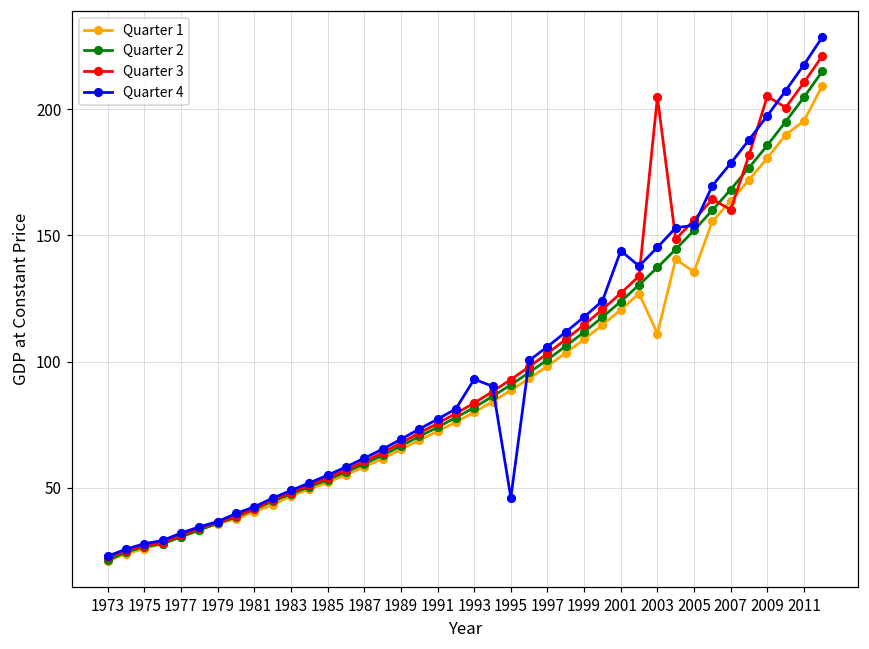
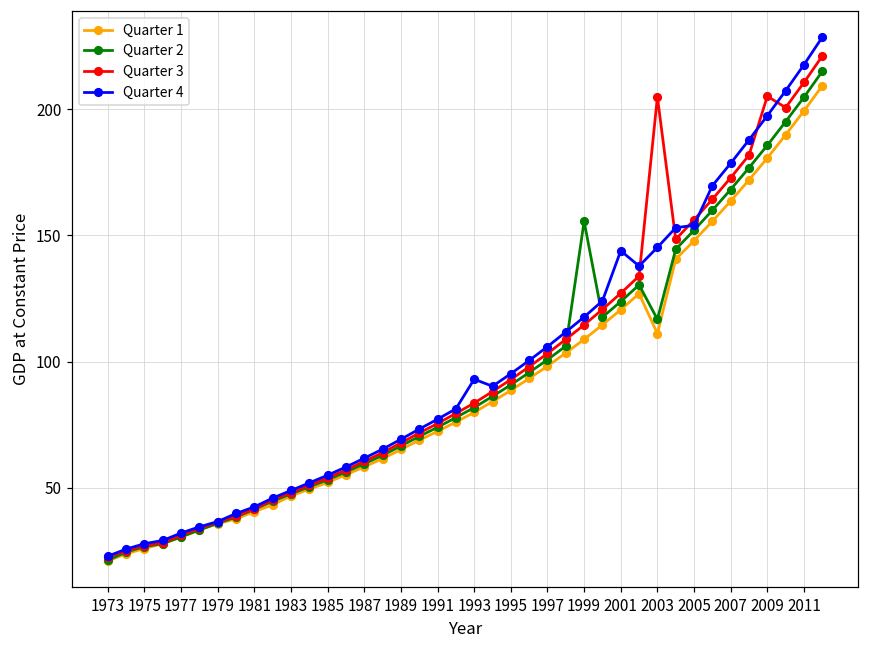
Quarter 4, 1995: 46 -> 95
Quarter 2, 1999: 112 -> 156
Quarter 2, 2003: 137 -> 117
Quarter 1, 2005: 136 -> 148
Quarter 3, 2007: 160 -> 173
Quarter 1, 2011: 195 -> 199
